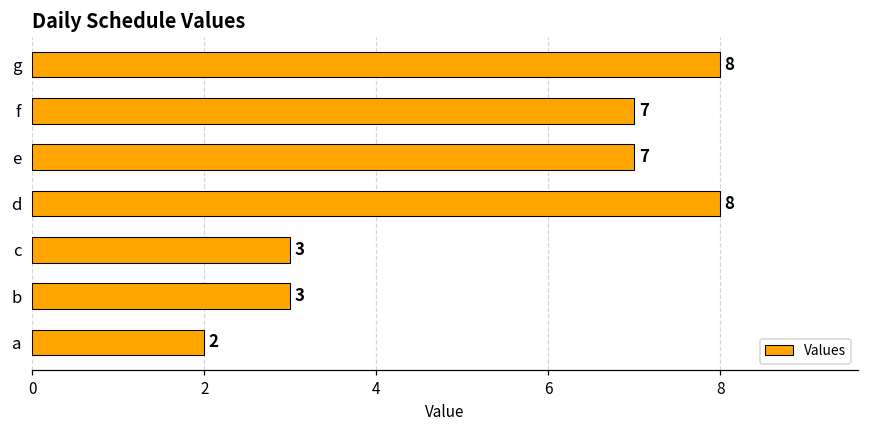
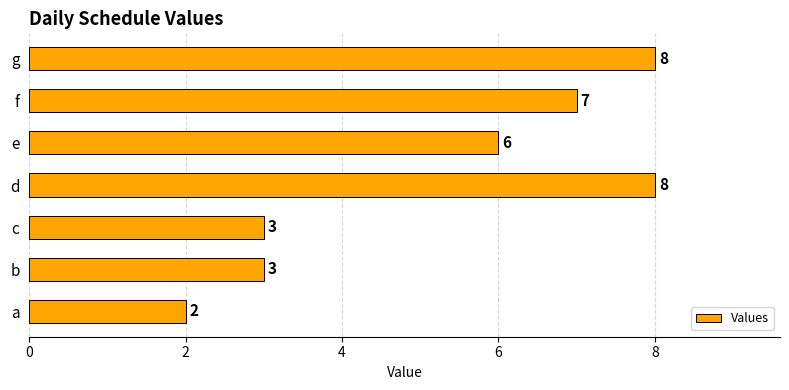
e: 7 -> 6
